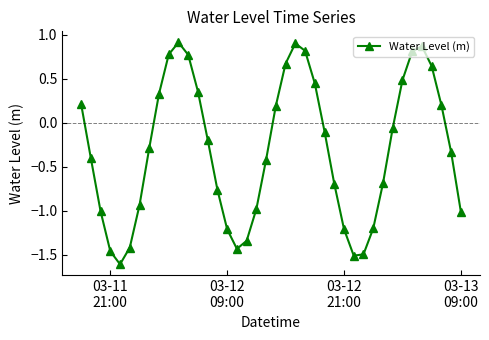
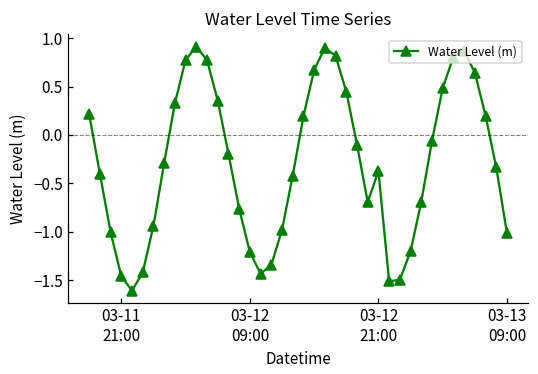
03-12 21:00: -1.2 -> -0.4
